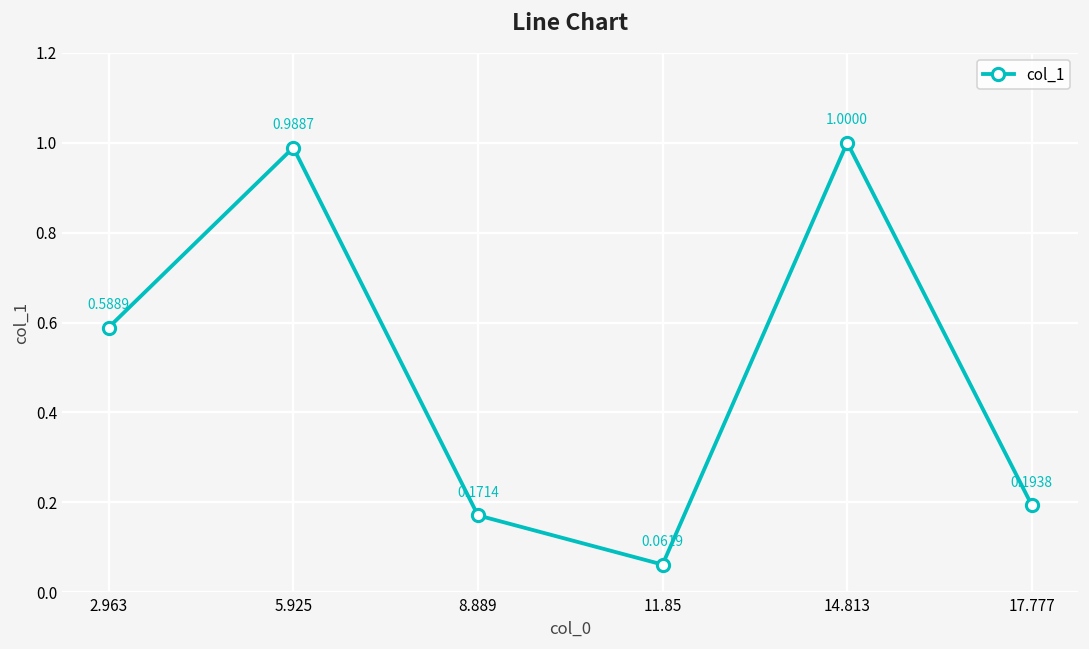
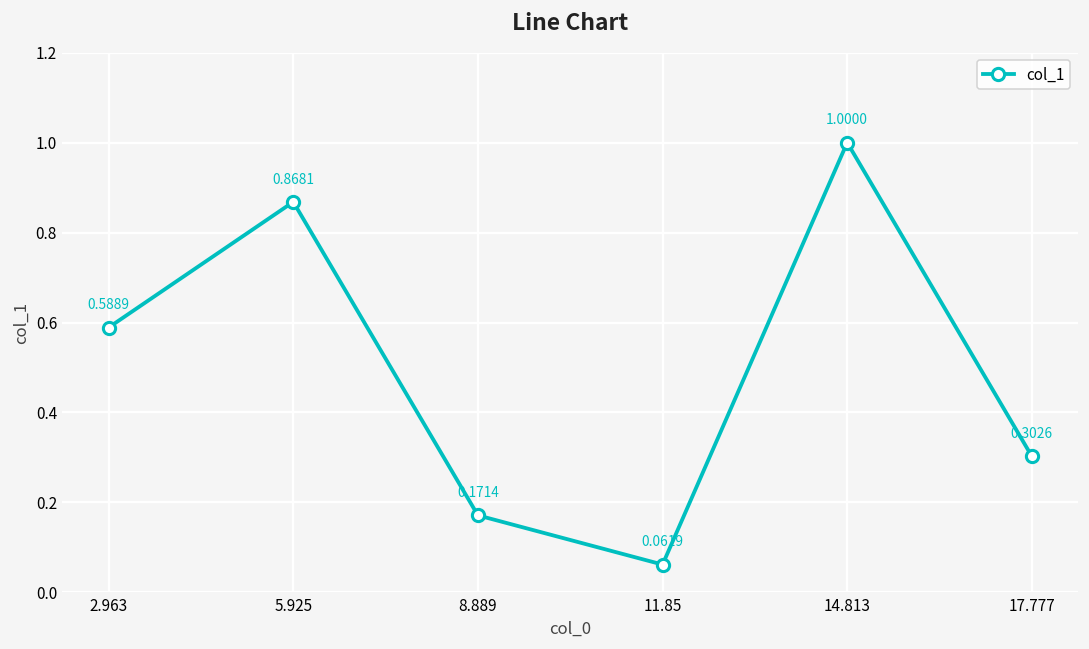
5.925: 0.9887 -> 0.8681
17.777: 0.1938 -> 0.3026
